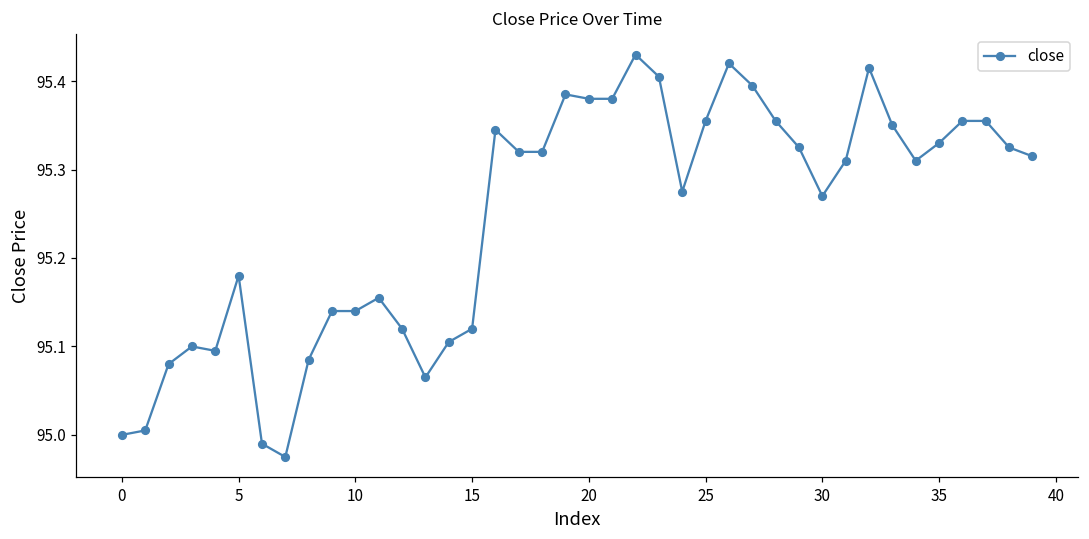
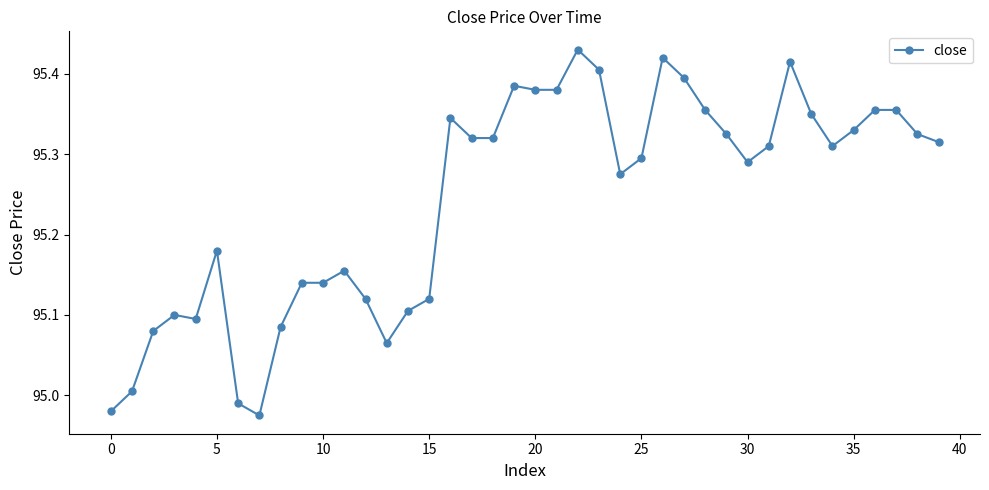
0: 95.00 -> 94.98
25: 95.36 -> 95.30
30: 95.27 -> 95.29
